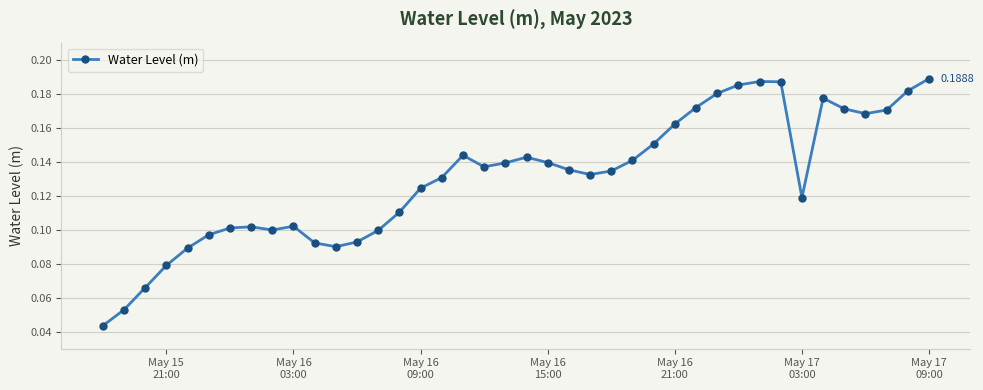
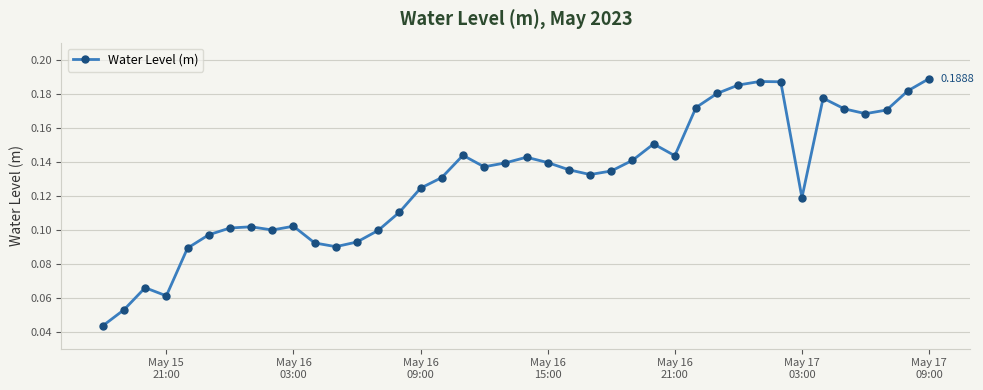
May 15 21:00: 0.079 -> 0.061
May 16 21:00: 0.162 -> 0.143
